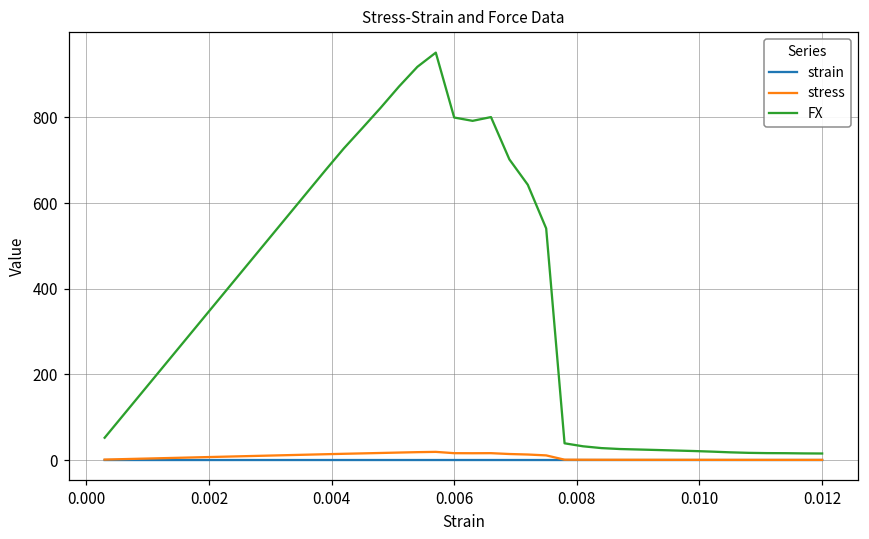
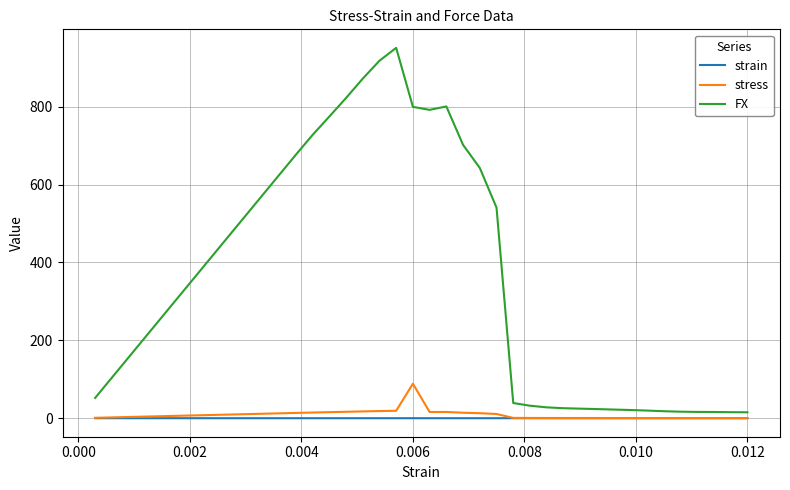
stress, 0.006: 20 -> 90
